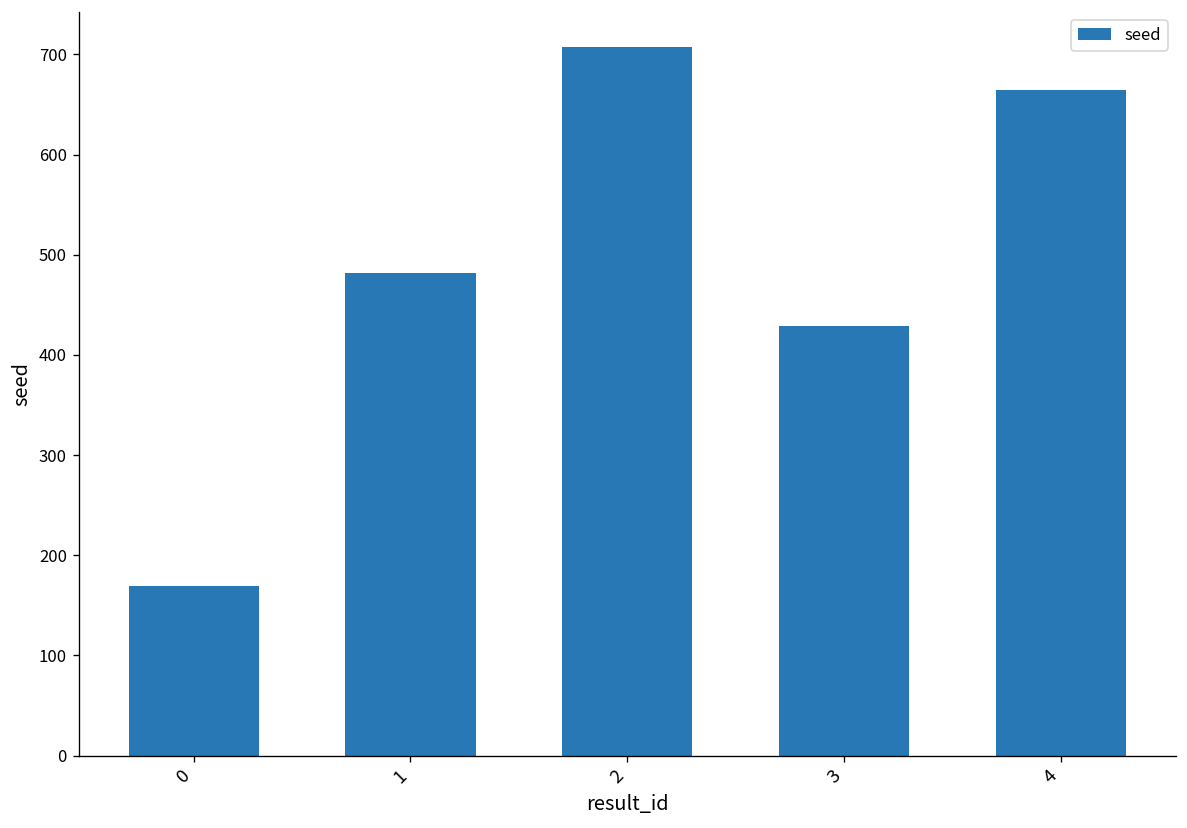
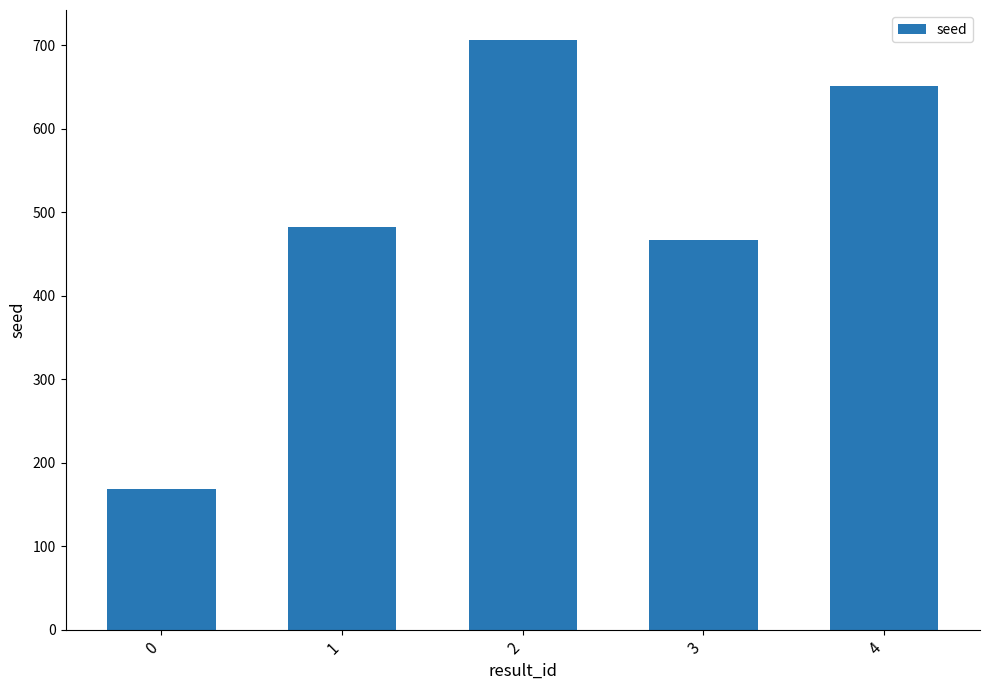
3: 430 -> 470
4: 660 -> 650
